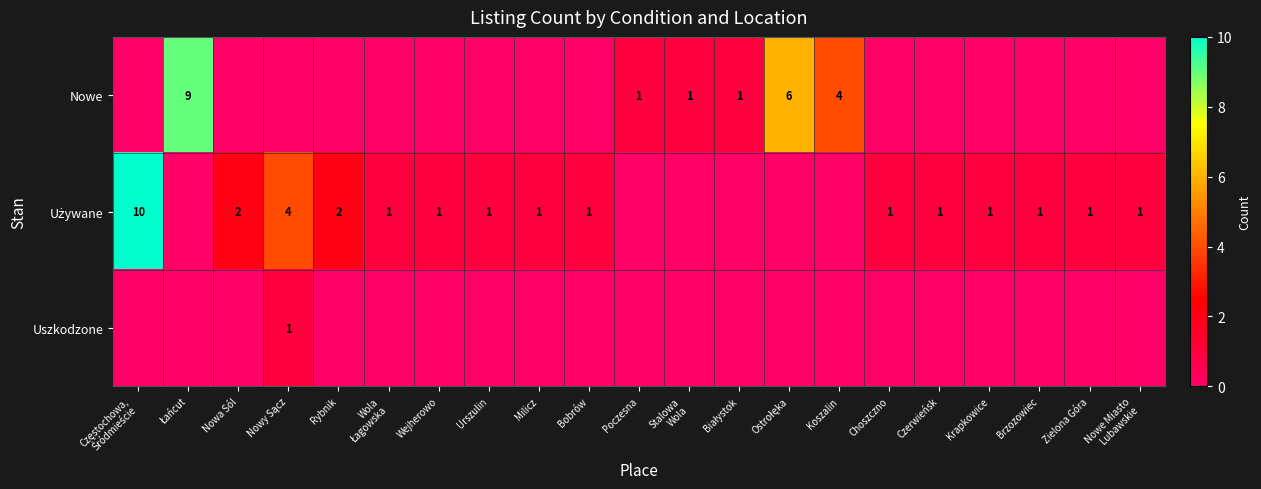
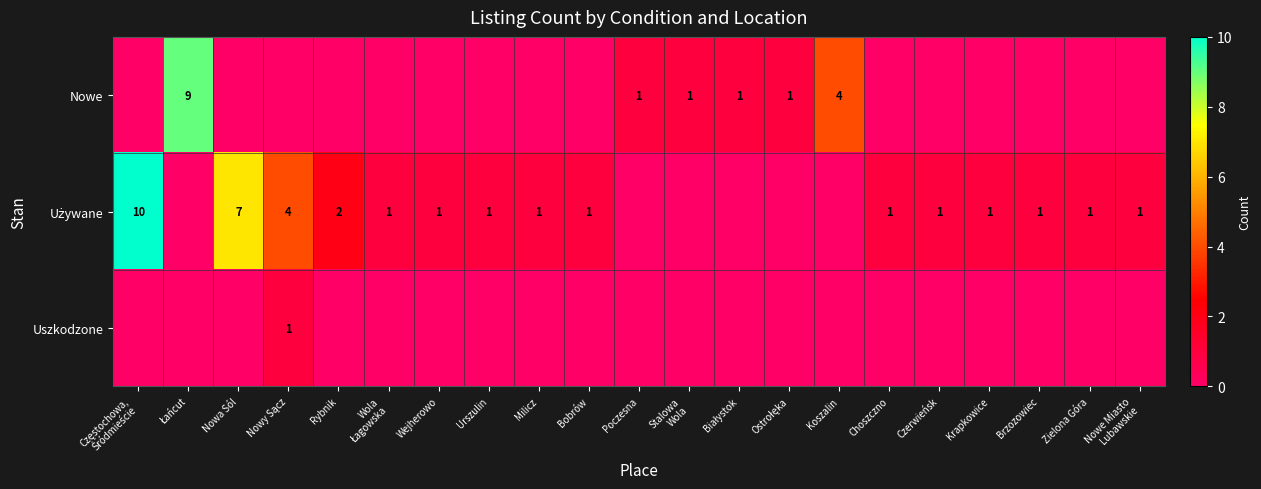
Nowe, Ostrołęka: 6 -> 1
Używane, Nowa Sól: 2 -> 7
